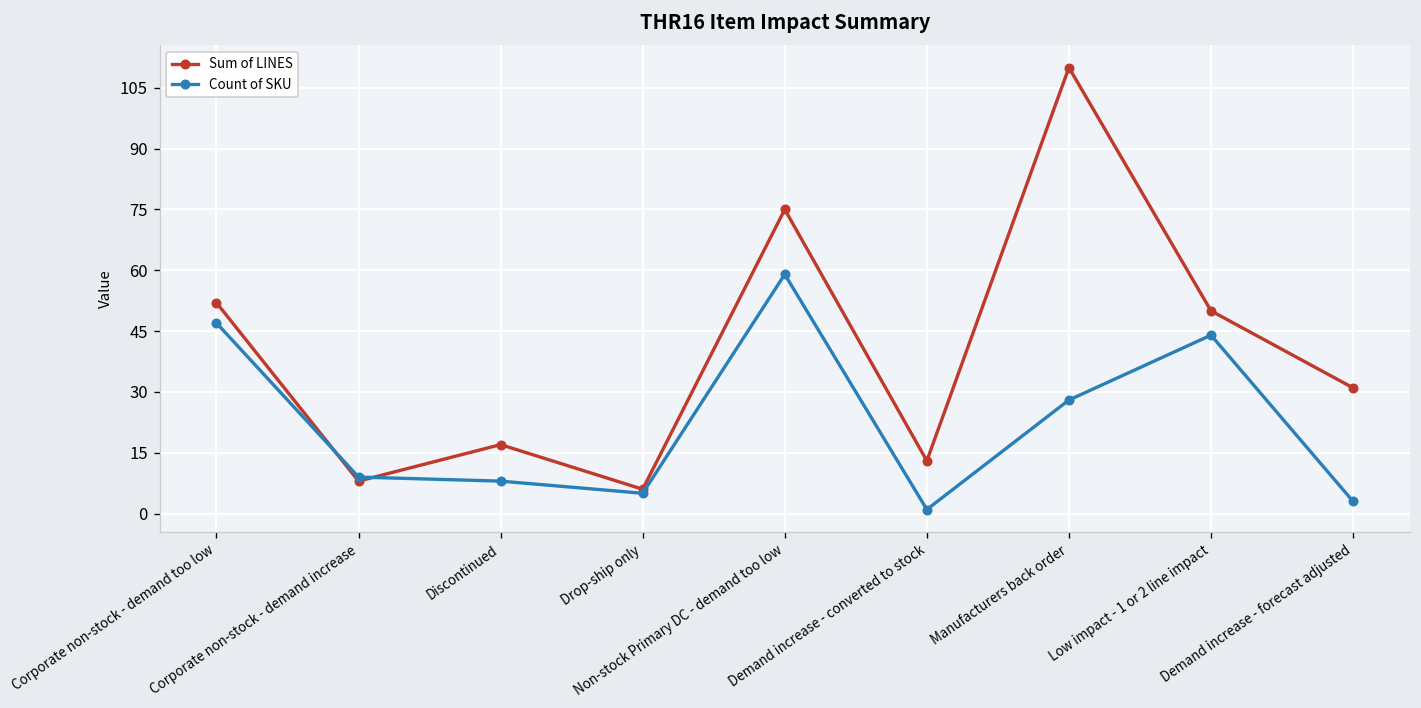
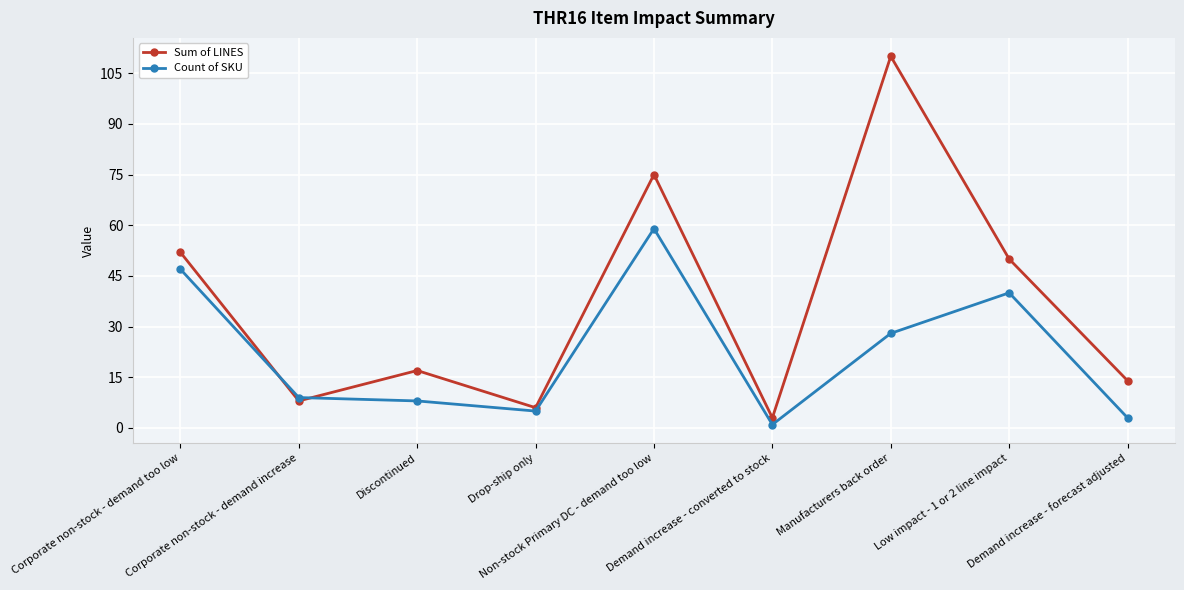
Sum of LINES, Demand increase - converted to stock: 13 -> 3
Count of SKU, Low impact - 1 or 2 line impact: 44 -> 40
Sum of LINES, Demand increase - forecast adjusted: 31 -> 14
